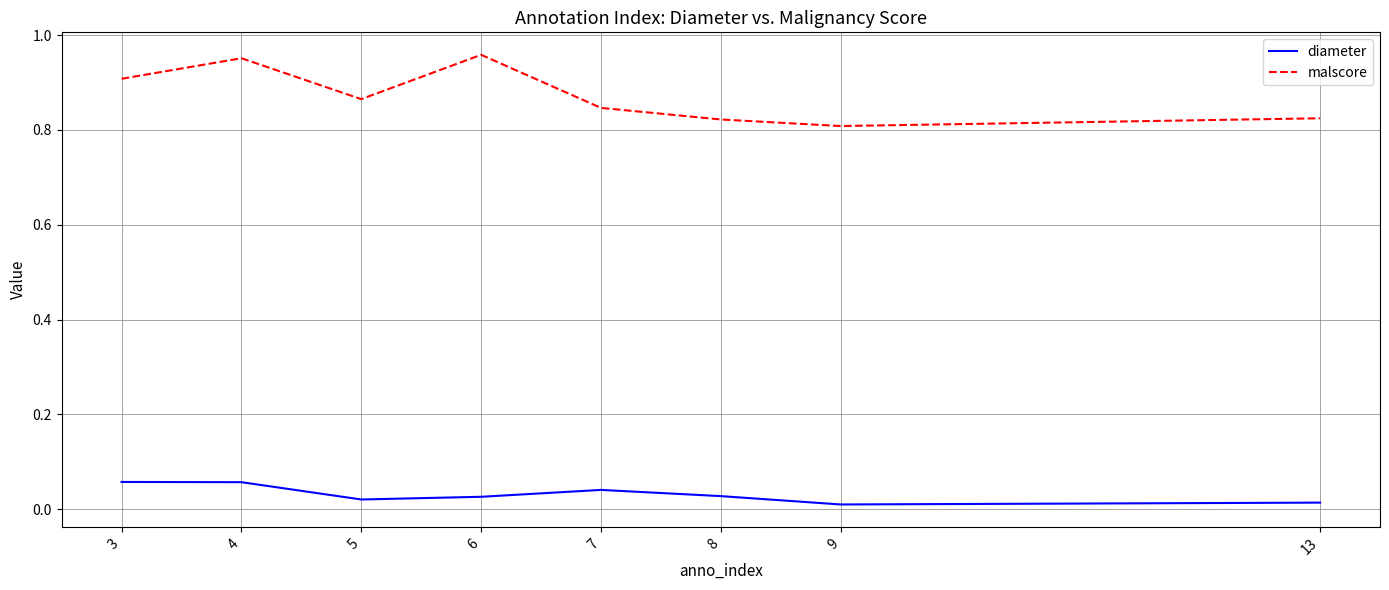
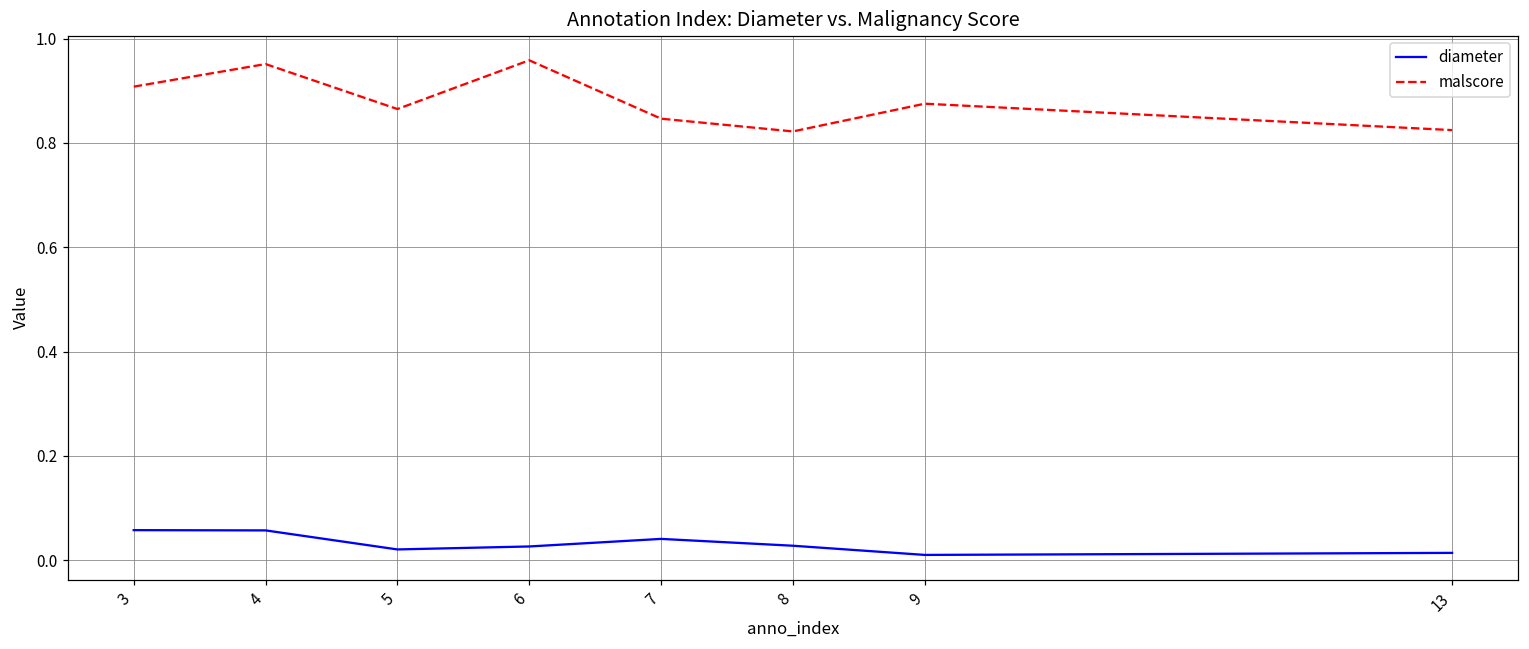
malscore, 9: 0.81 -> 0.88
